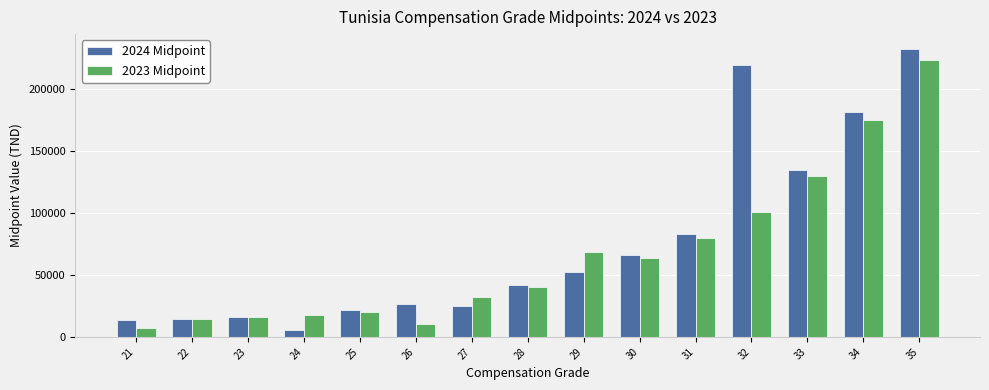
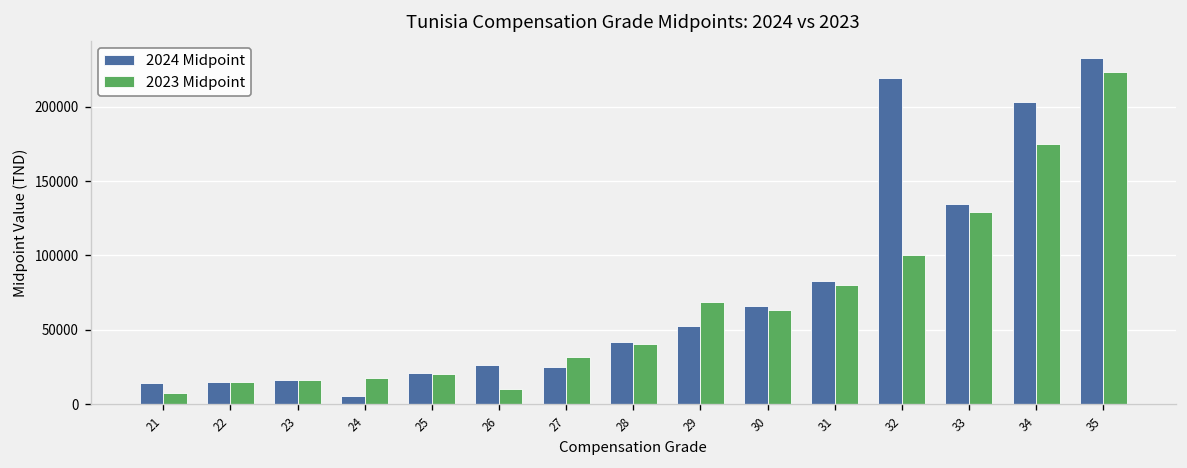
2024 Midpoint, 34: 182000 -> 203000
